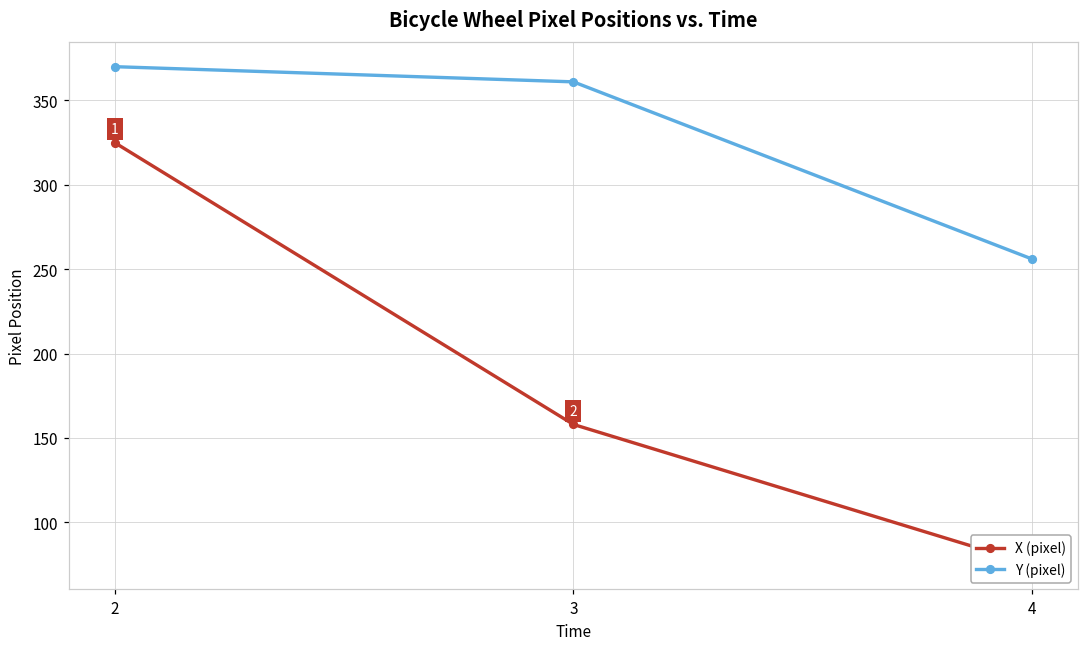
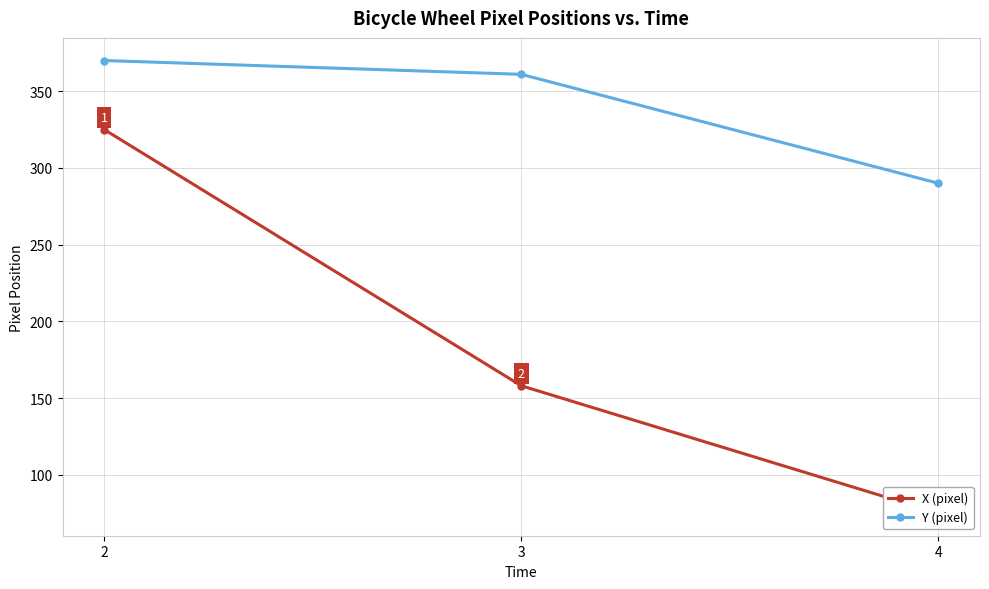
Y (pixel), 4: 256 -> 290
